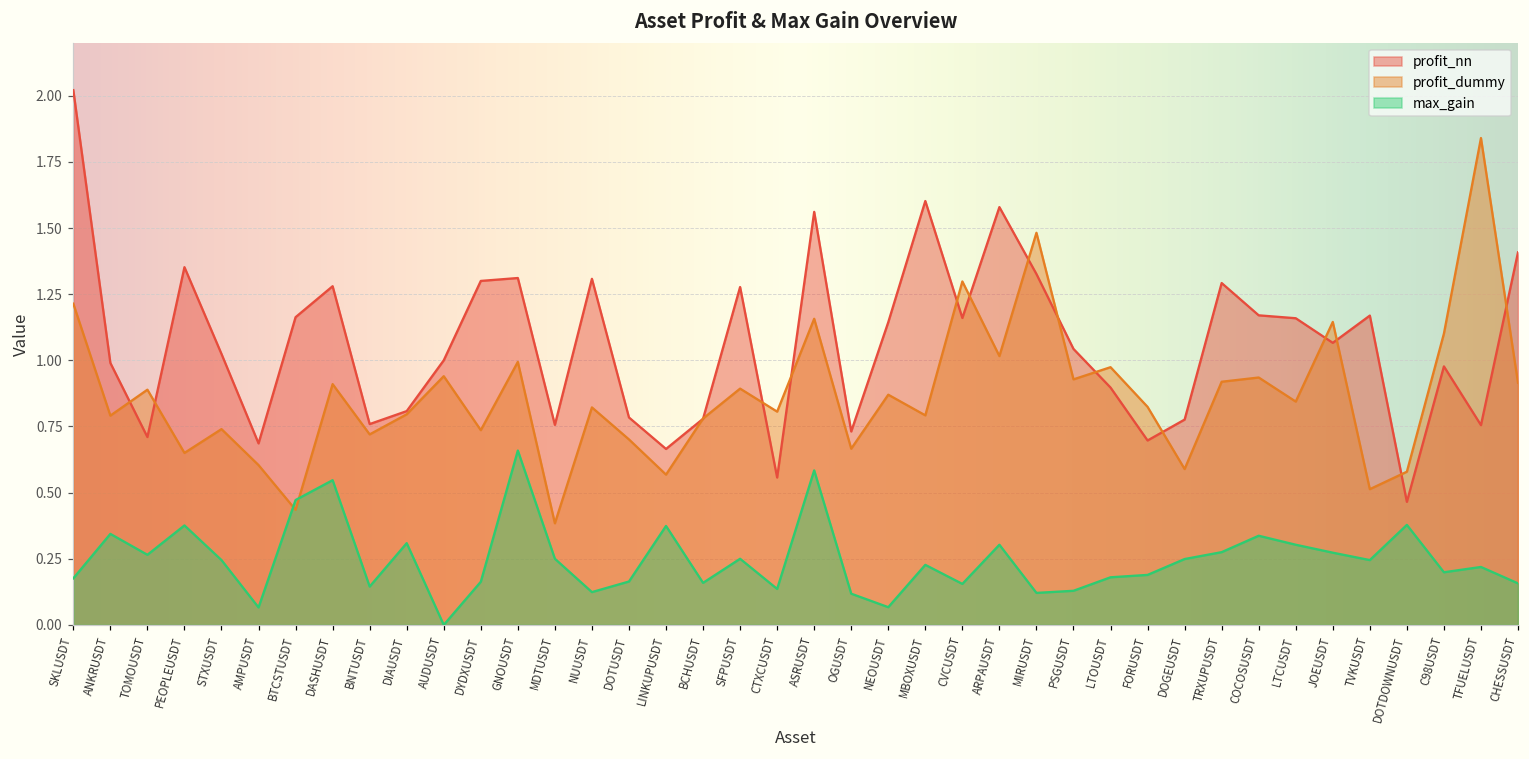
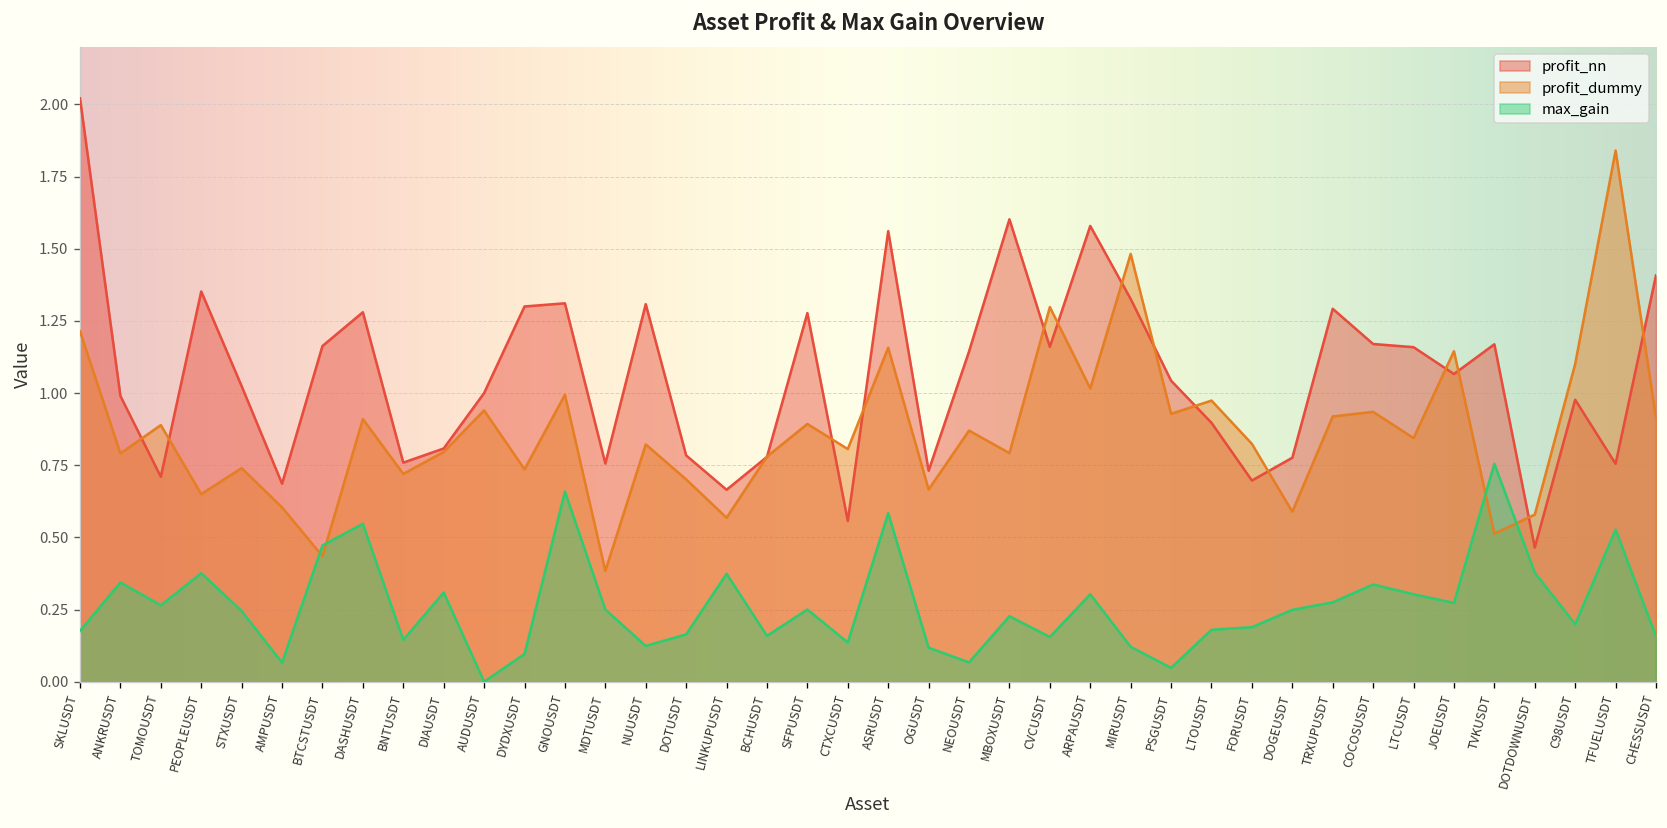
max_gain, DYDXUSDT: 0.16 -> 0.10
max_gain, PSGUSDT: 0.13 -> 0.05
max_gain, TVKUSDT: 0.25 -> 0.76
max_gain, TFUELUSDT: 0.22 -> 0.53
